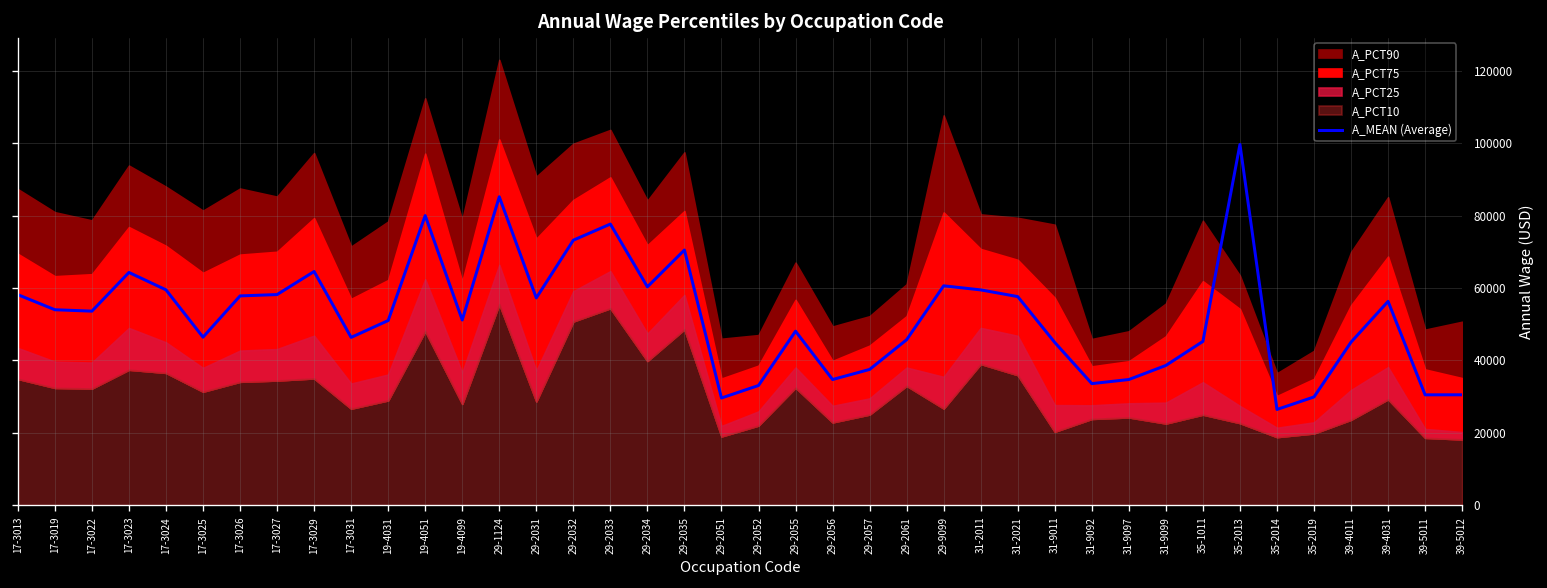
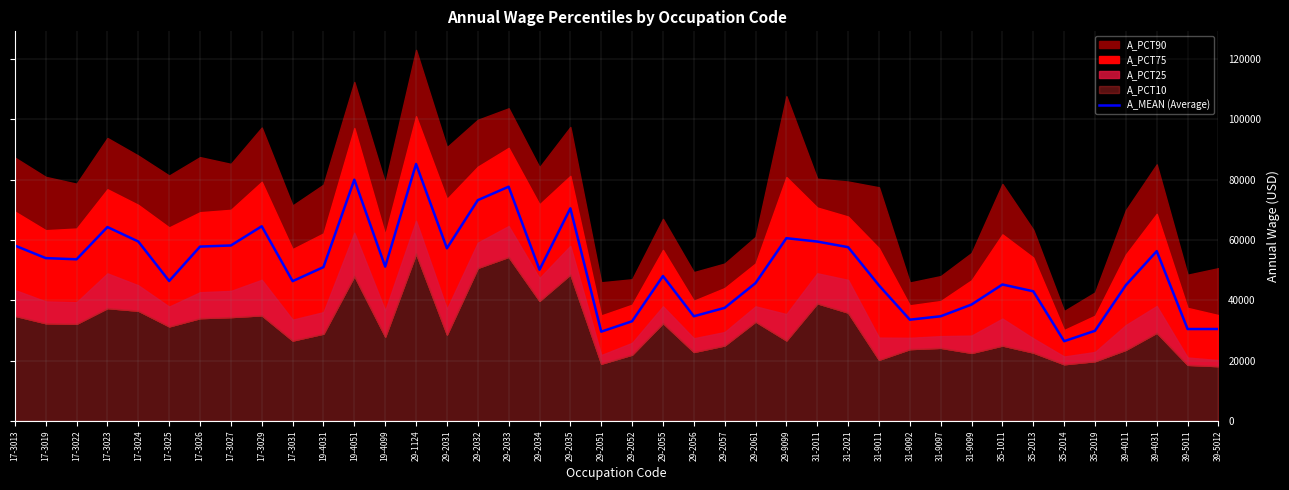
A_MEAN (Average), 29-2034: 60000 -> 50000
A_MEAN (Average), 35-2013: 100000 -> 43000
